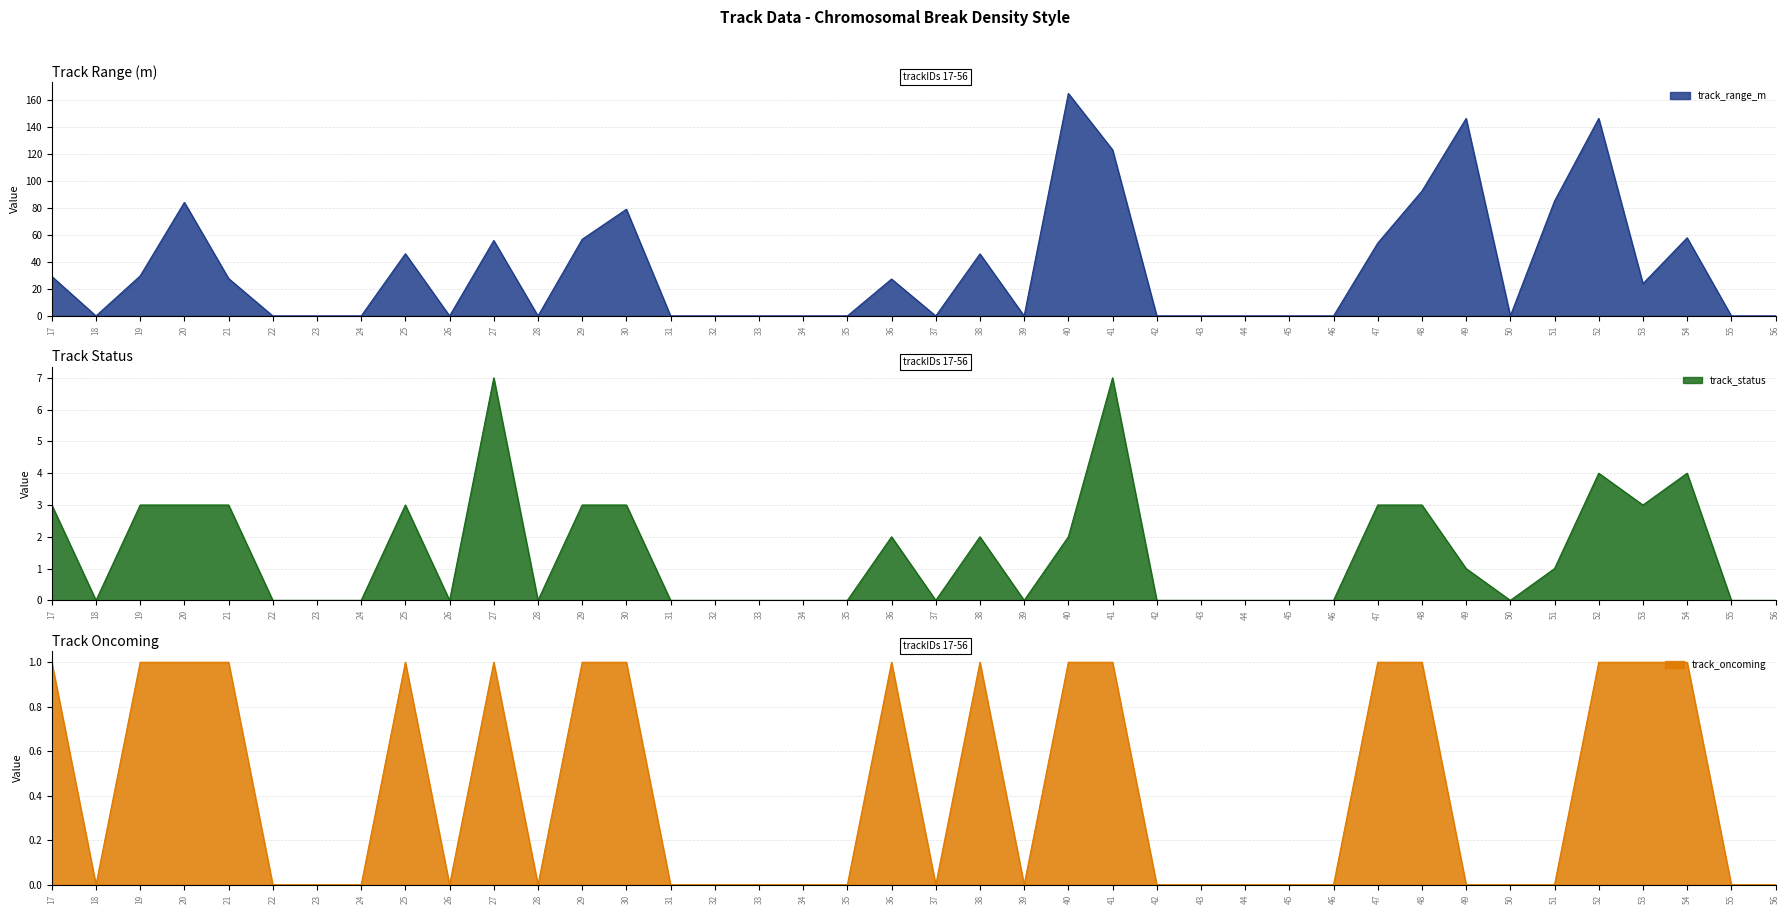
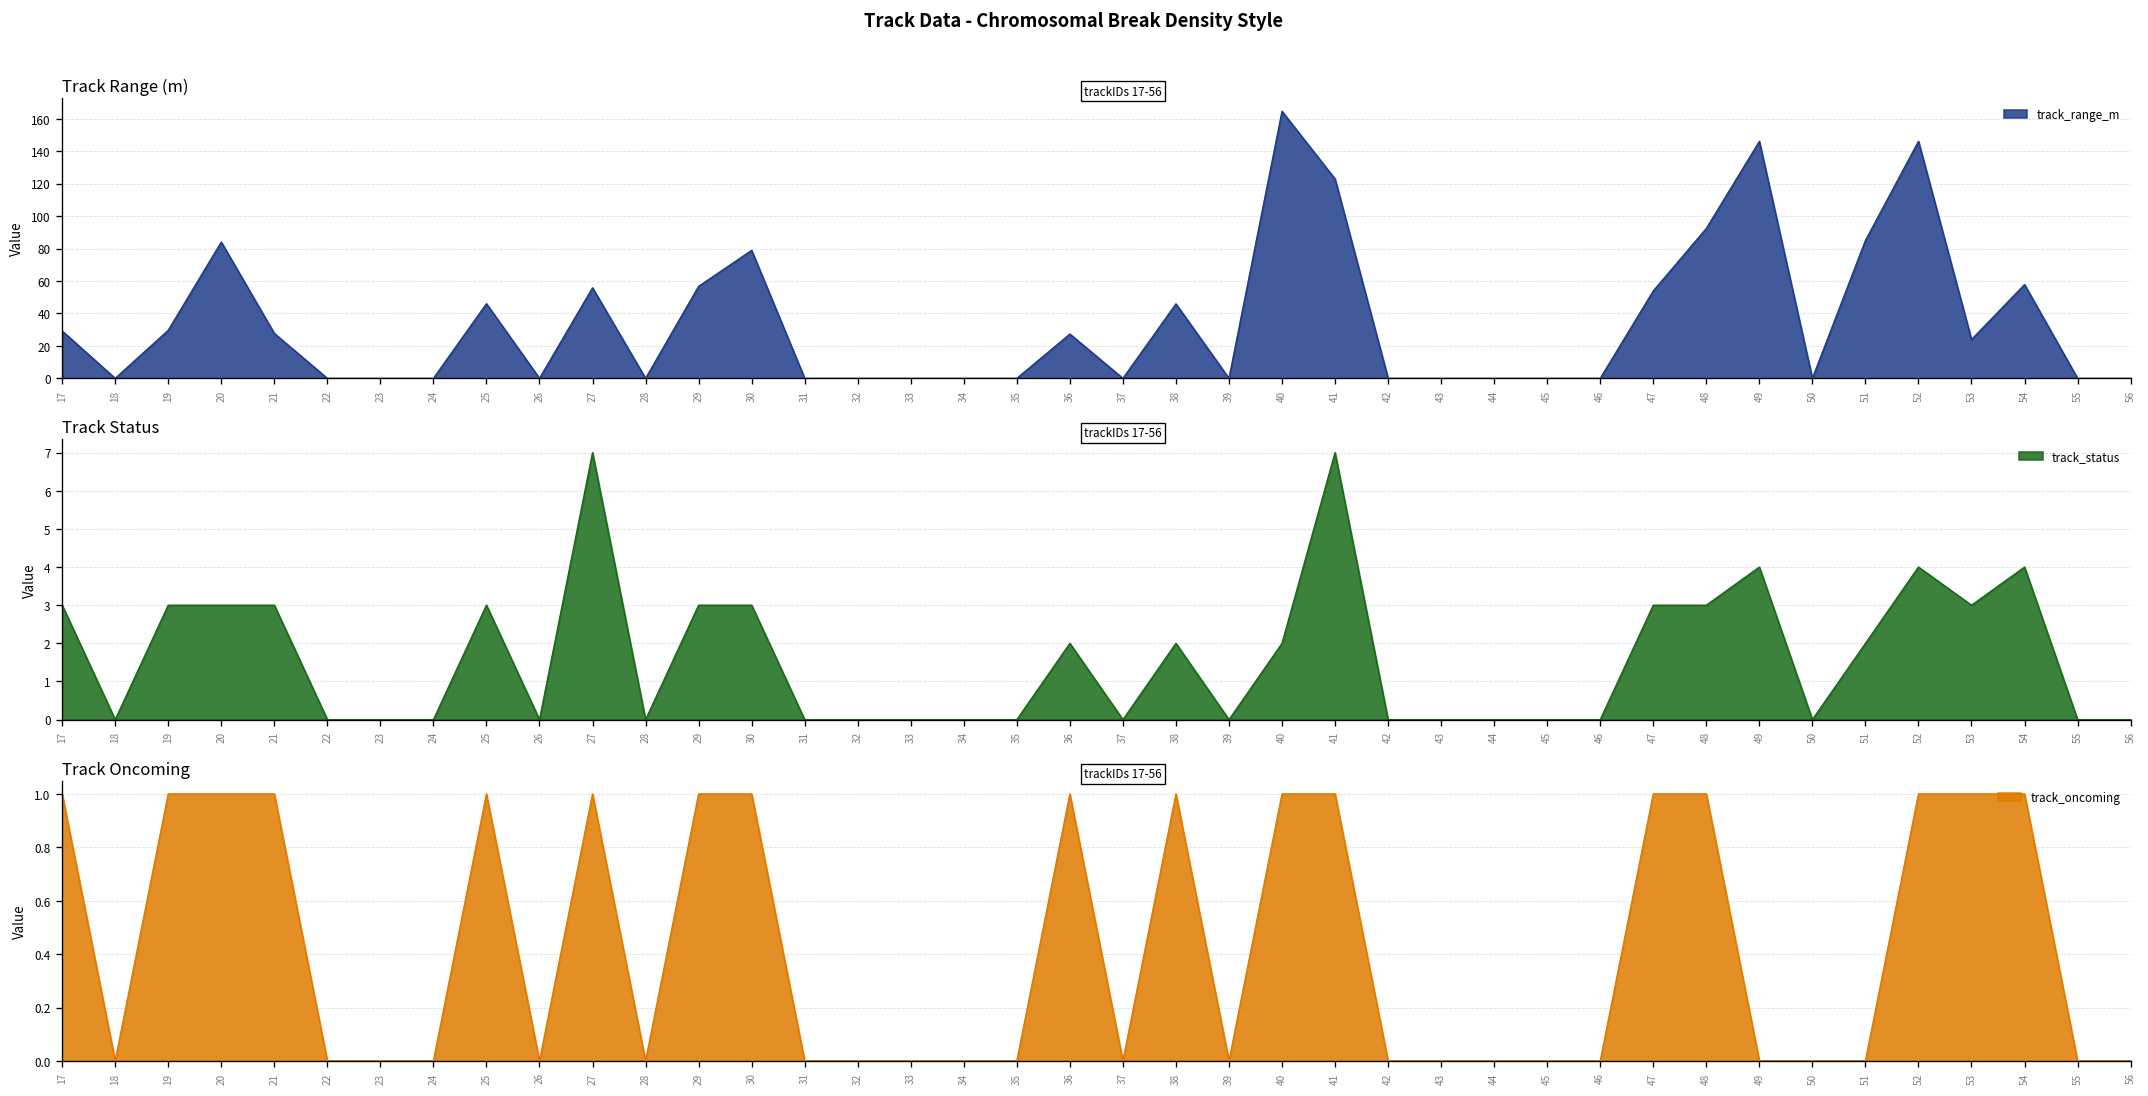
Track Status, 49: 1 -> 4
Track Status, 51: 1 -> 2
